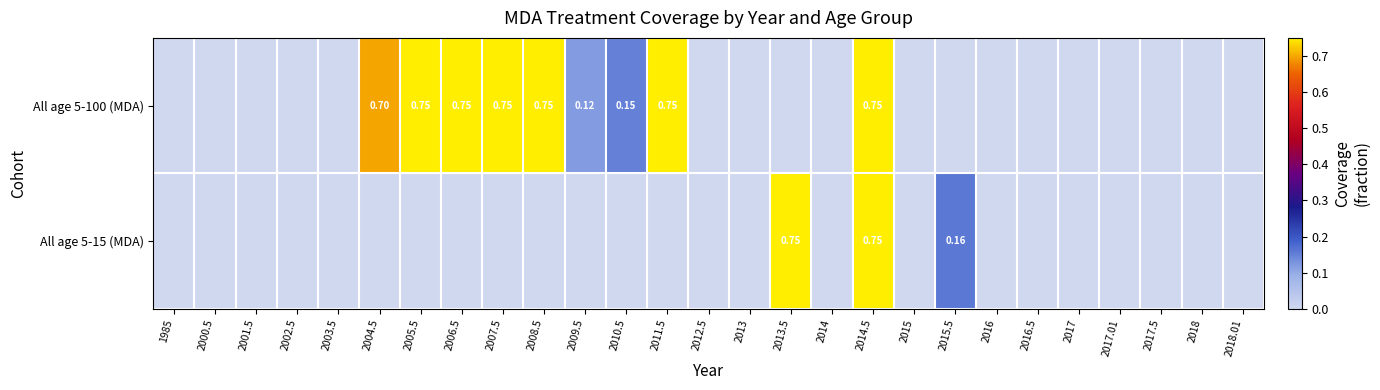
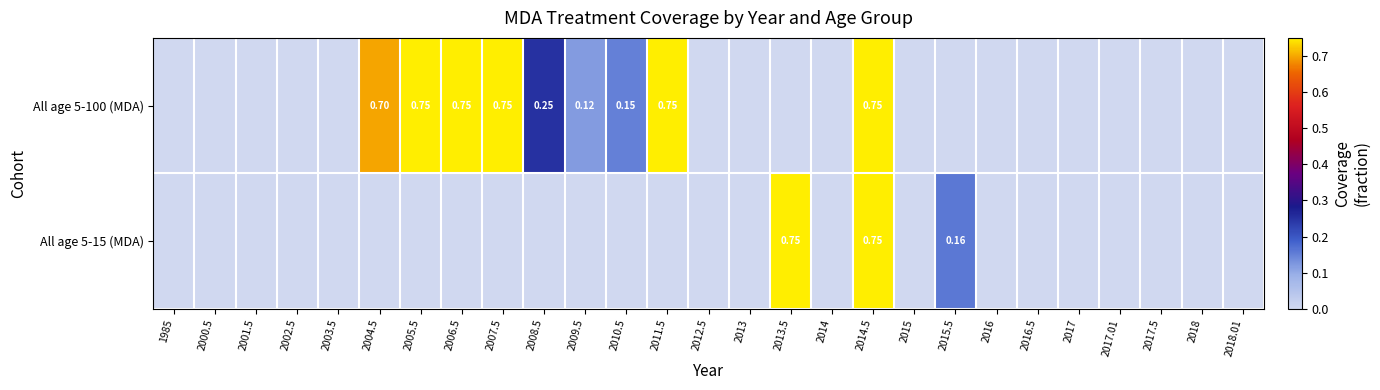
All age 5-100 (MDA), 2008.5: 0.75 -> 0.25
